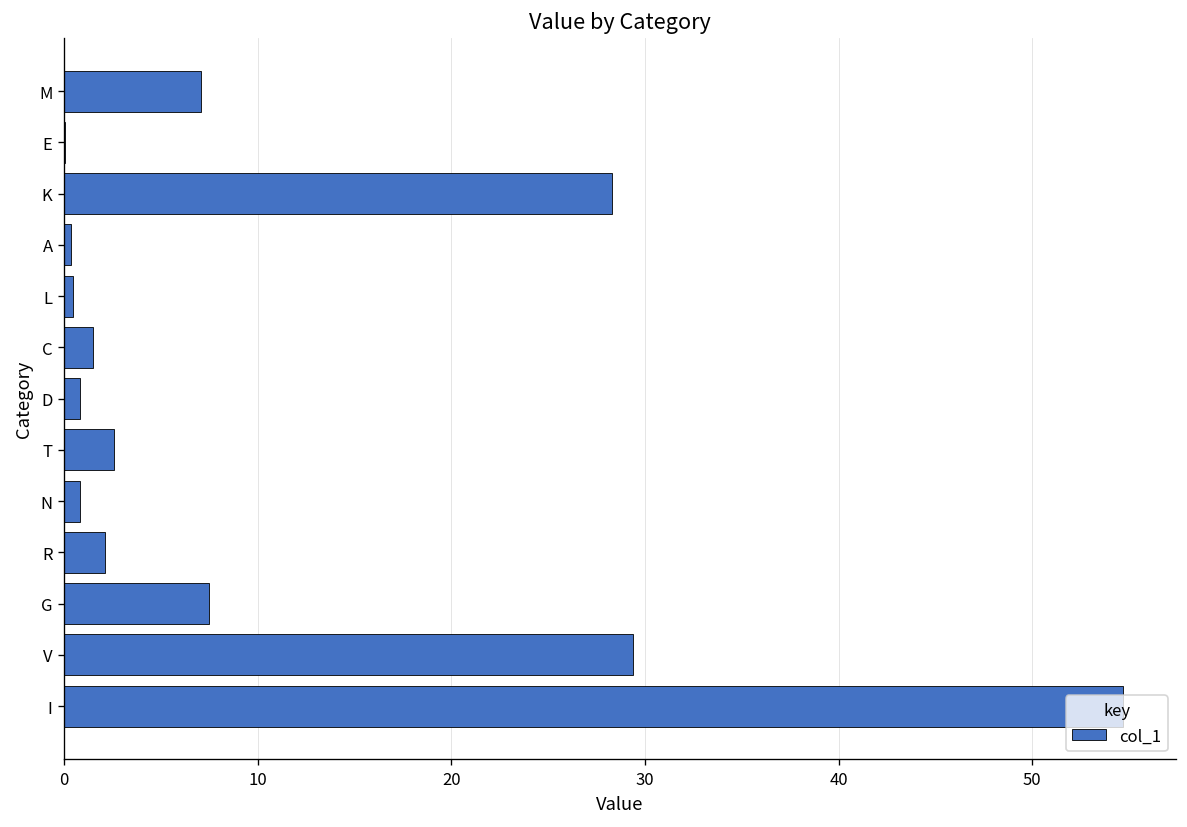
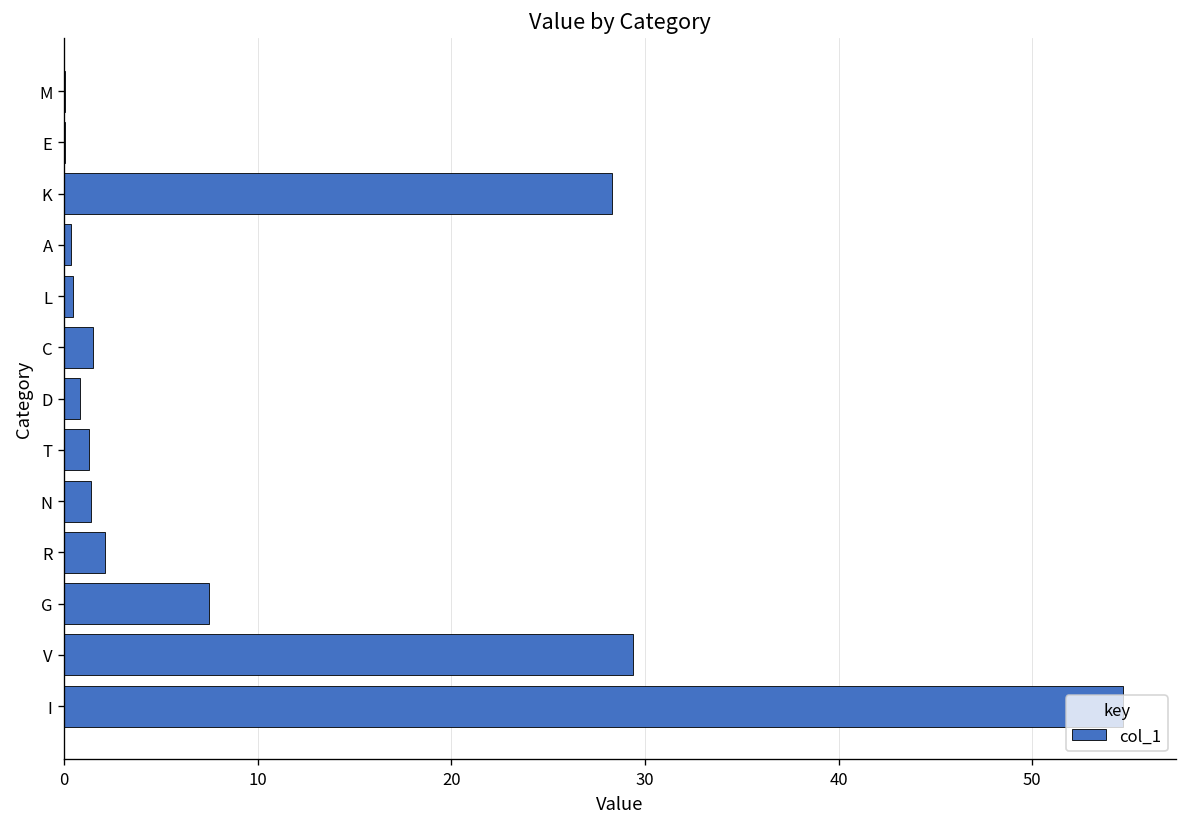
M: 7.1 -> 0.0
T: 2.6 -> 1.3
N: 0.8 -> 1.4
